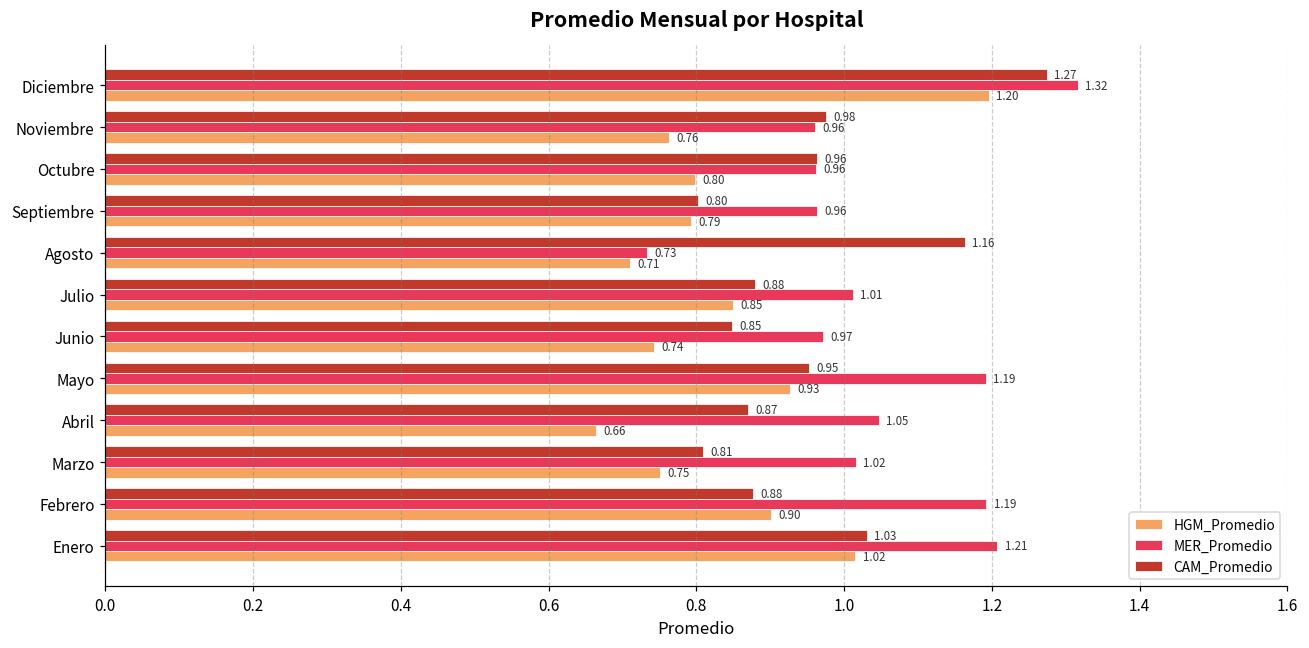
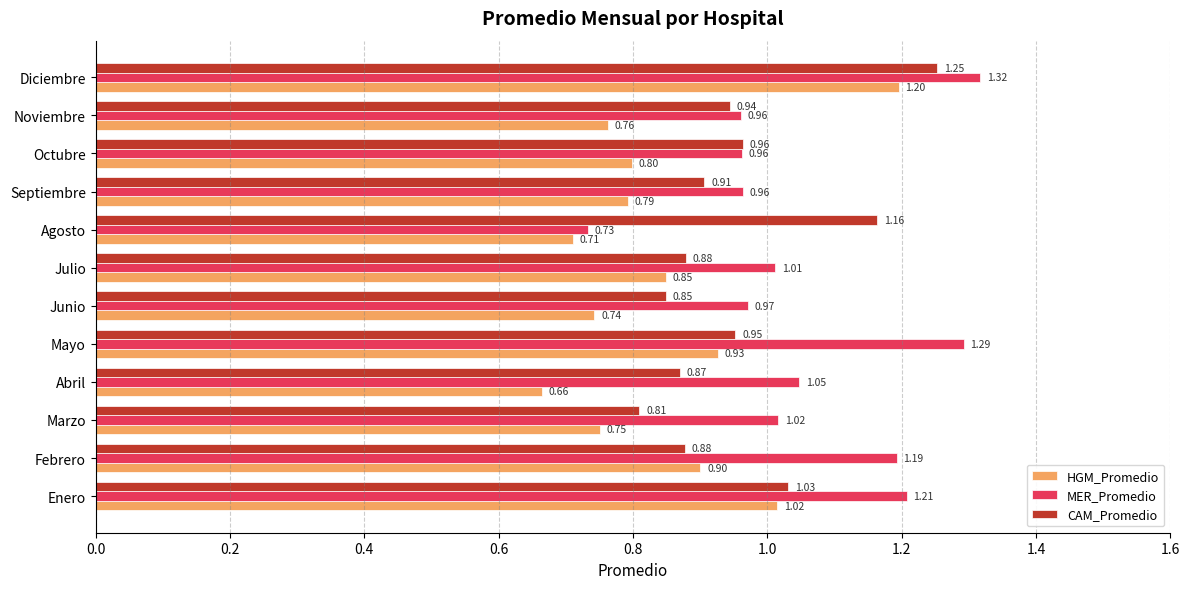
CAM_Promedio, Diciembre: 1.27 -> 1.25
CAM_Promedio, Noviembre: 0.98 -> 0.94
CAM_Promedio, Septiembre: 0.80 -> 0.91
MER_Promedio, Mayo: 1.19 -> 1.29
